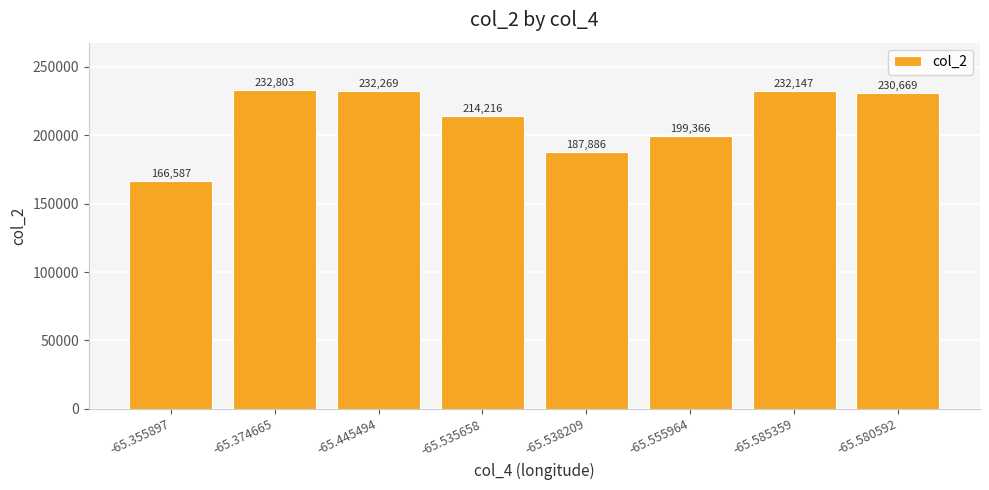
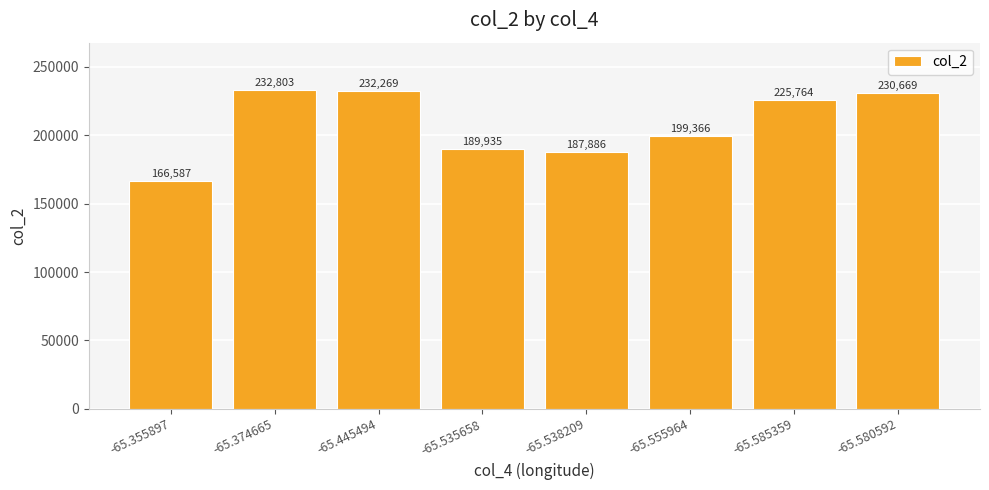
-65.535658: 214,216 -> 189,935
-65.585359: 232,147 -> 225,764
